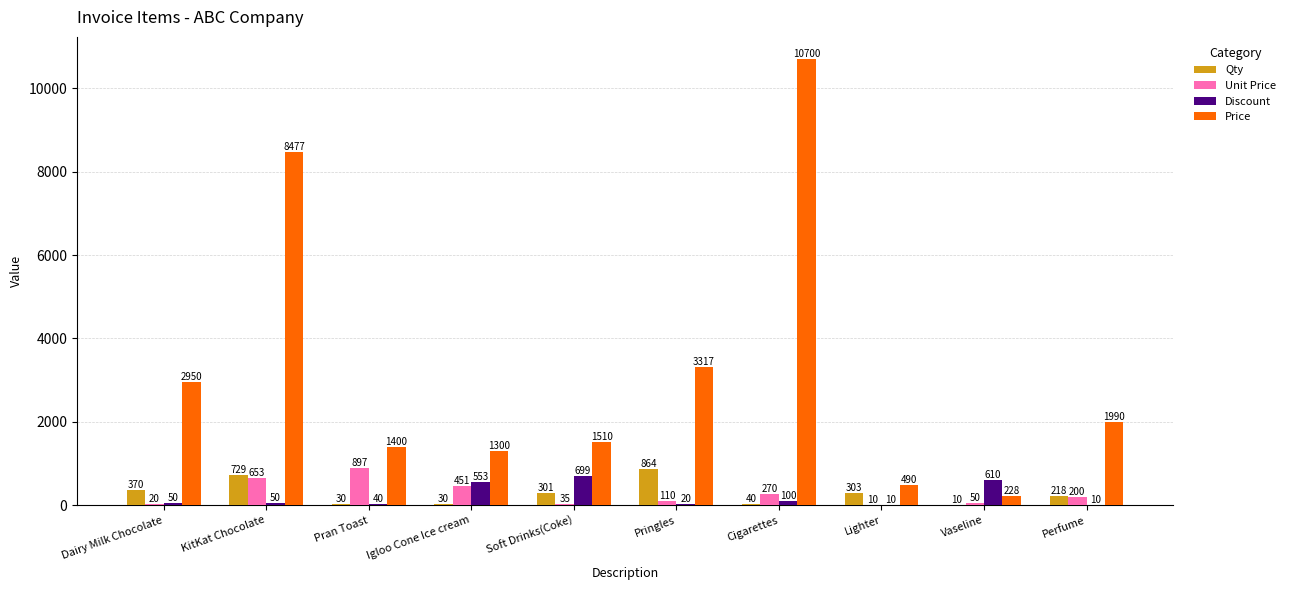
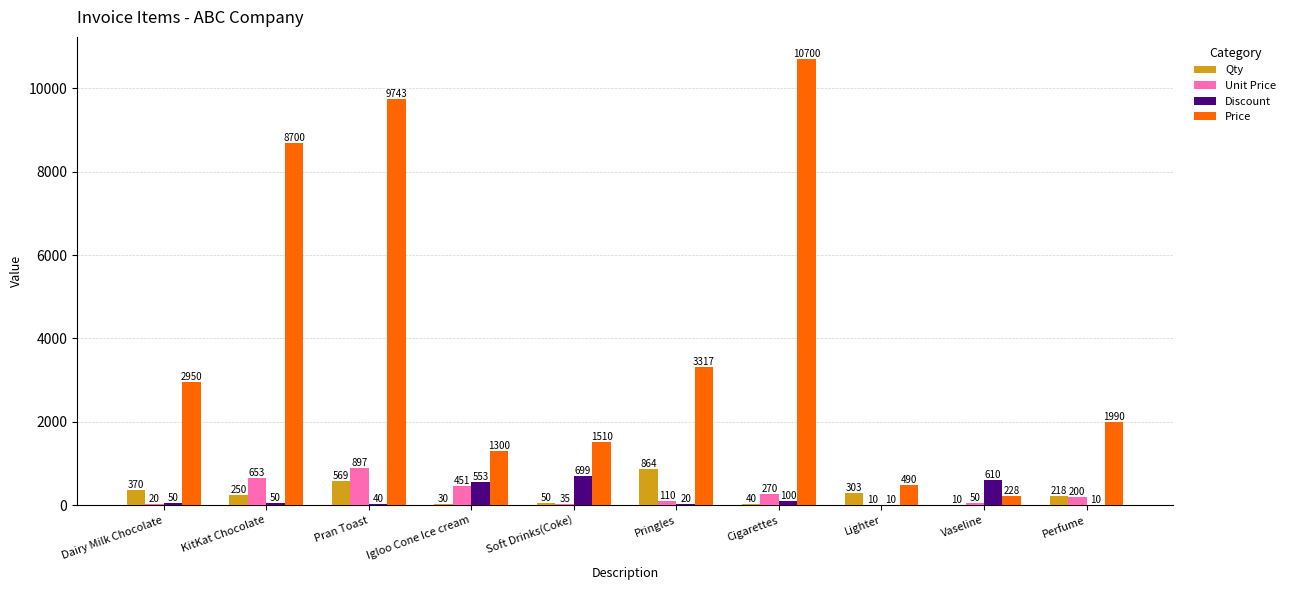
Qty, KitKat Chocolate: 729 -> 250
Price, KitKat Chocolate: 8477 -> 8700
Qty, Pran Toast: 30 -> 569
Price, Pran Toast: 1400 -> 9743
Qty, Soft Drinks(Coke): 301 -> 50
